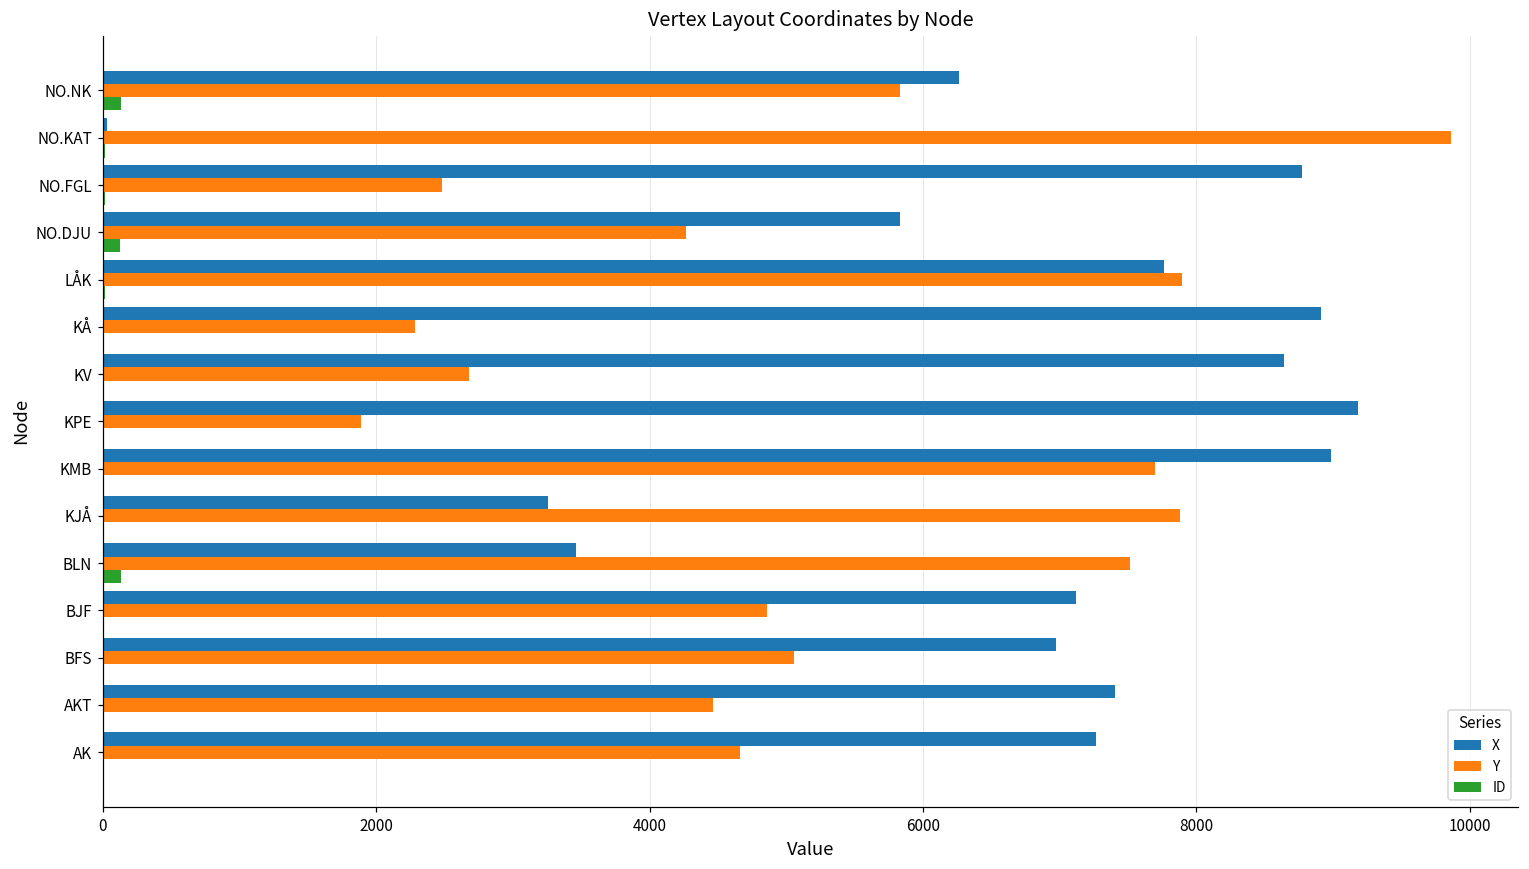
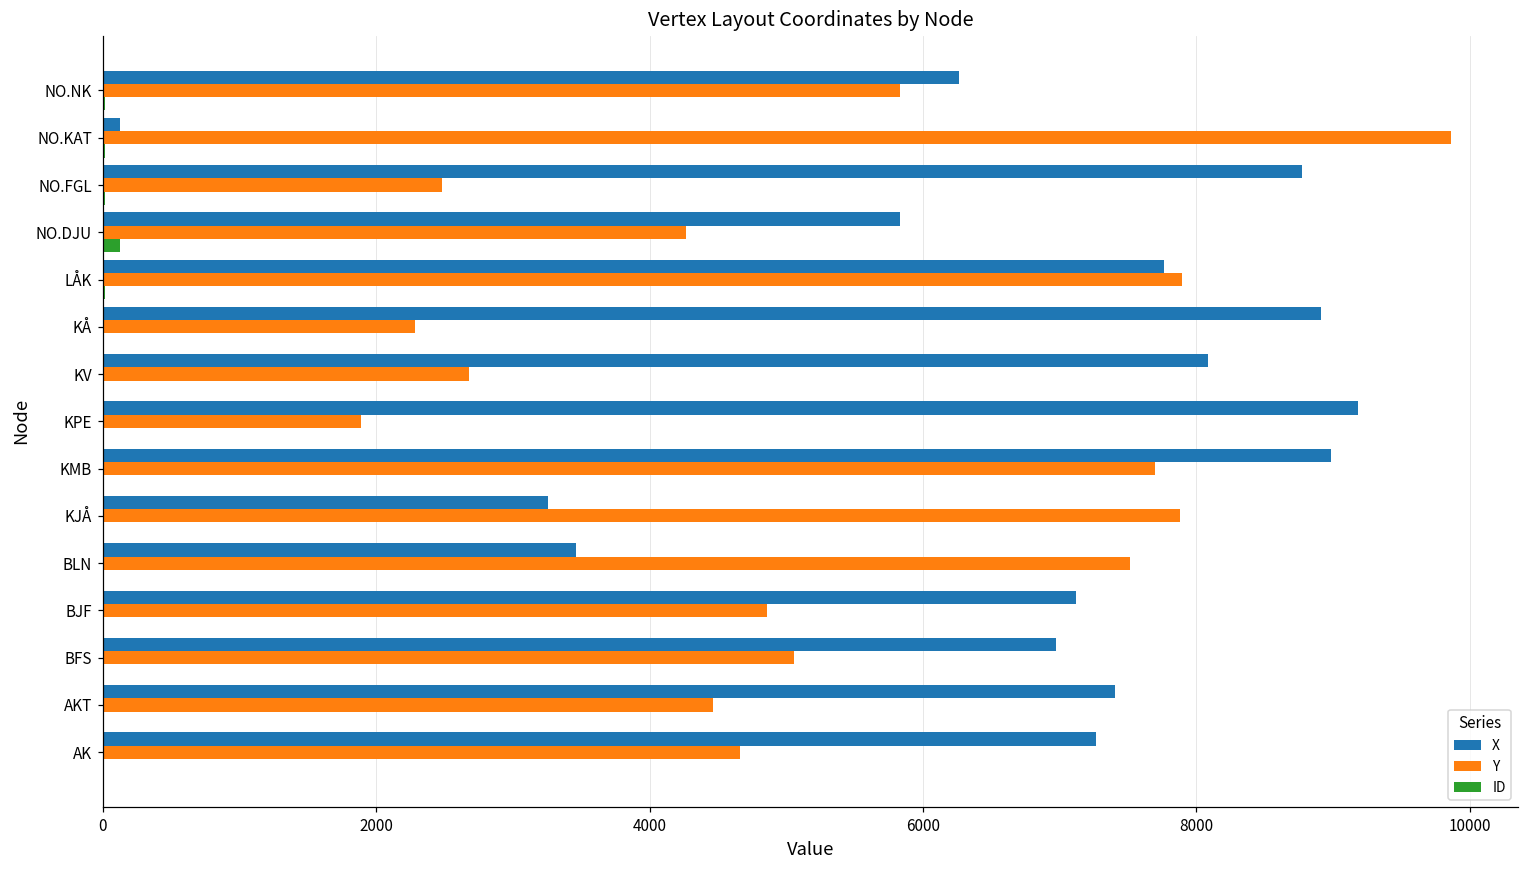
ID, NO.NK: 130 -> 20
X, NO.KAT: 30 -> 130
X, KV: 8640 -> 8090
ID, BLN: 130 -> 10
